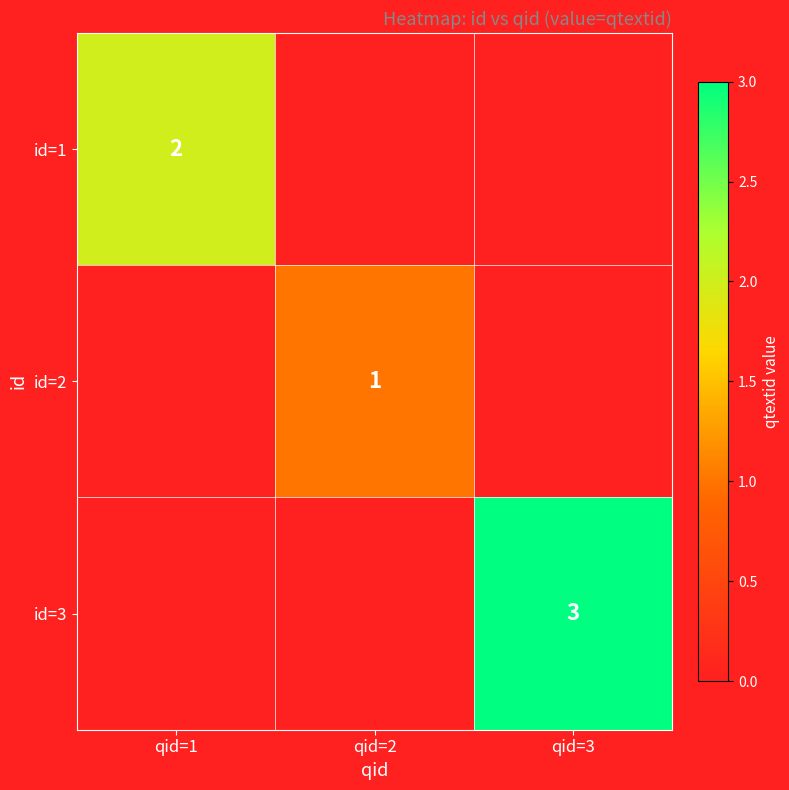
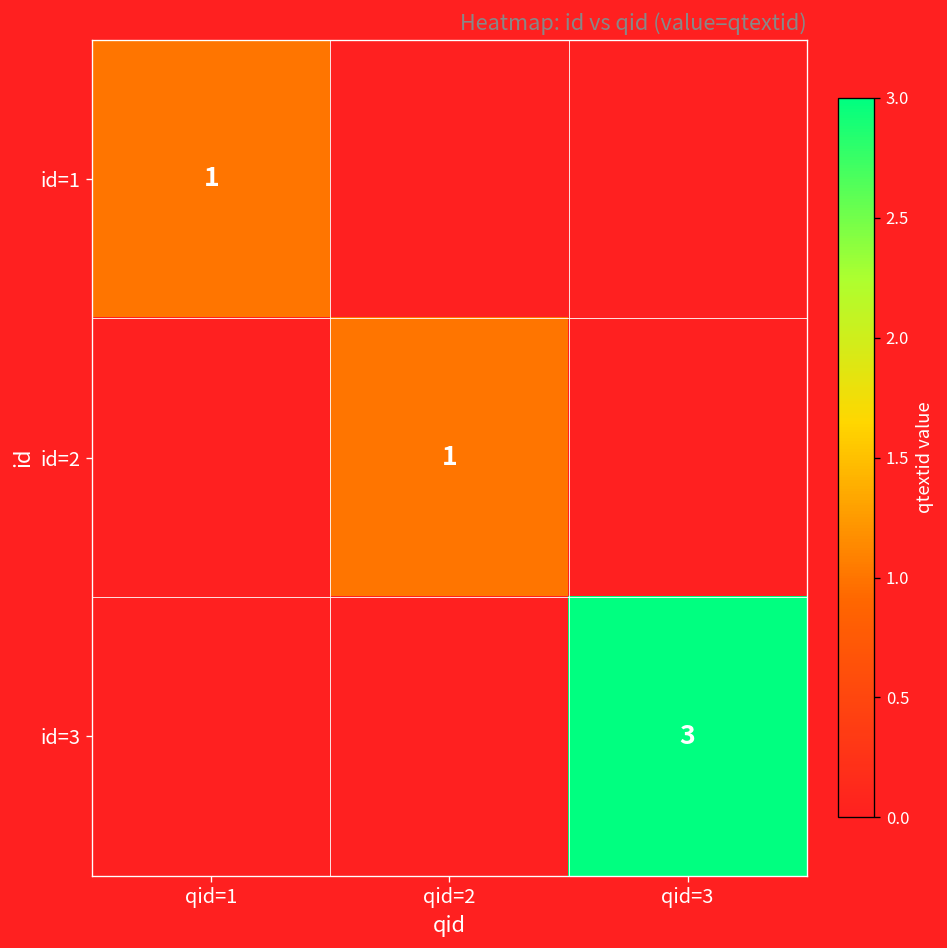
id=1, qid=1: 2 -> 1
